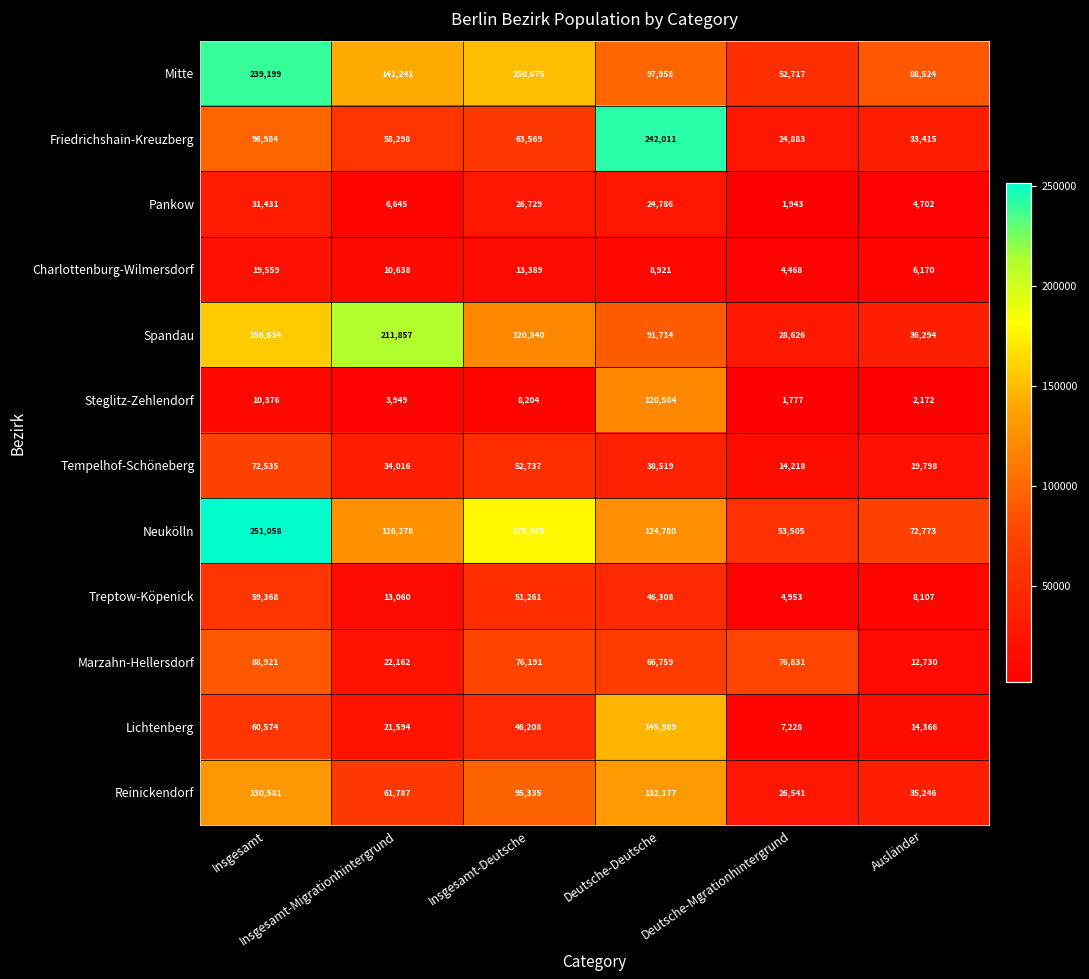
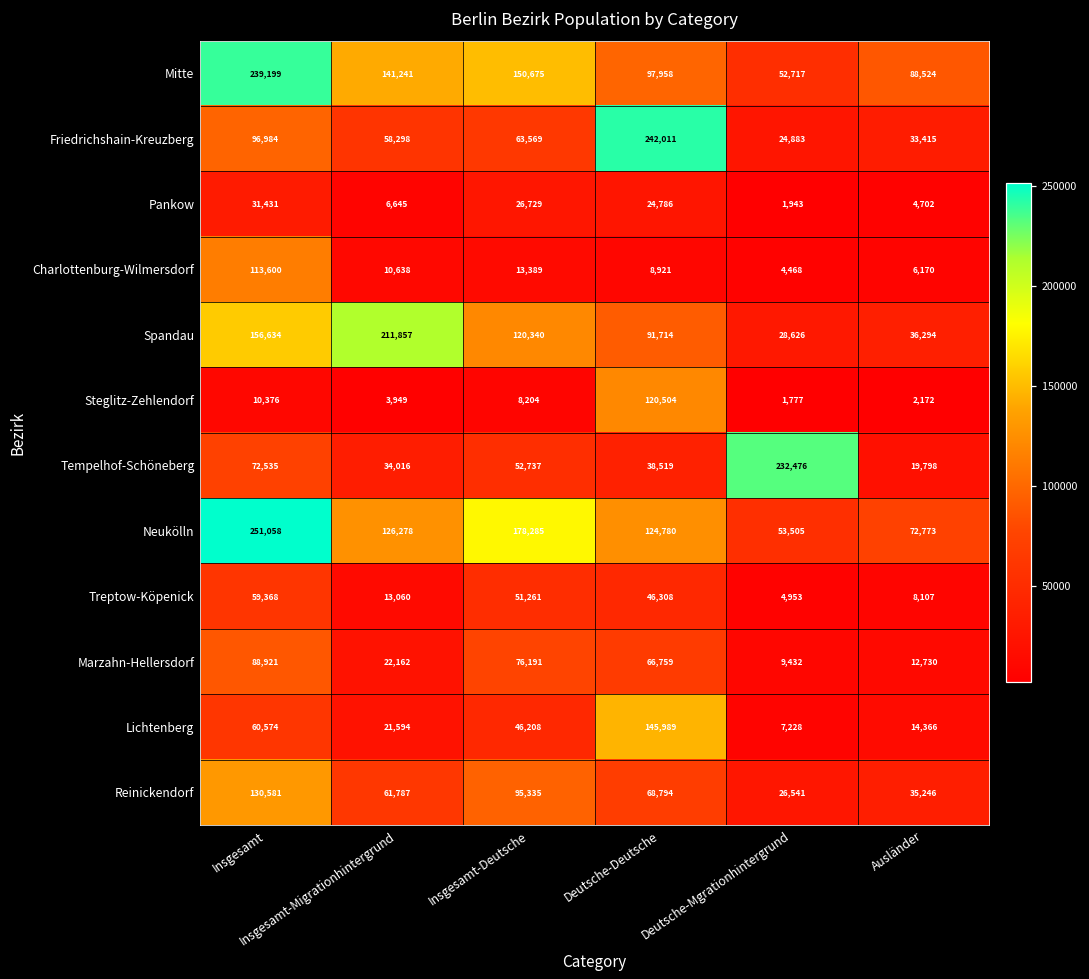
Charlottenburg-Wilmersdorf, Insgesamt: 19,559 -> 113,600
Tempelhof-Schöneberg, Deutsche-Mgrationhintergrund: 14,218 -> 232,476
Marzahn-Hellersdorf, Deutsche-Mgrationhintergrund: 76,831 -> 9,432
Reinickendorf, Deutsche-Deutsche: 132,177 -> 68,794
